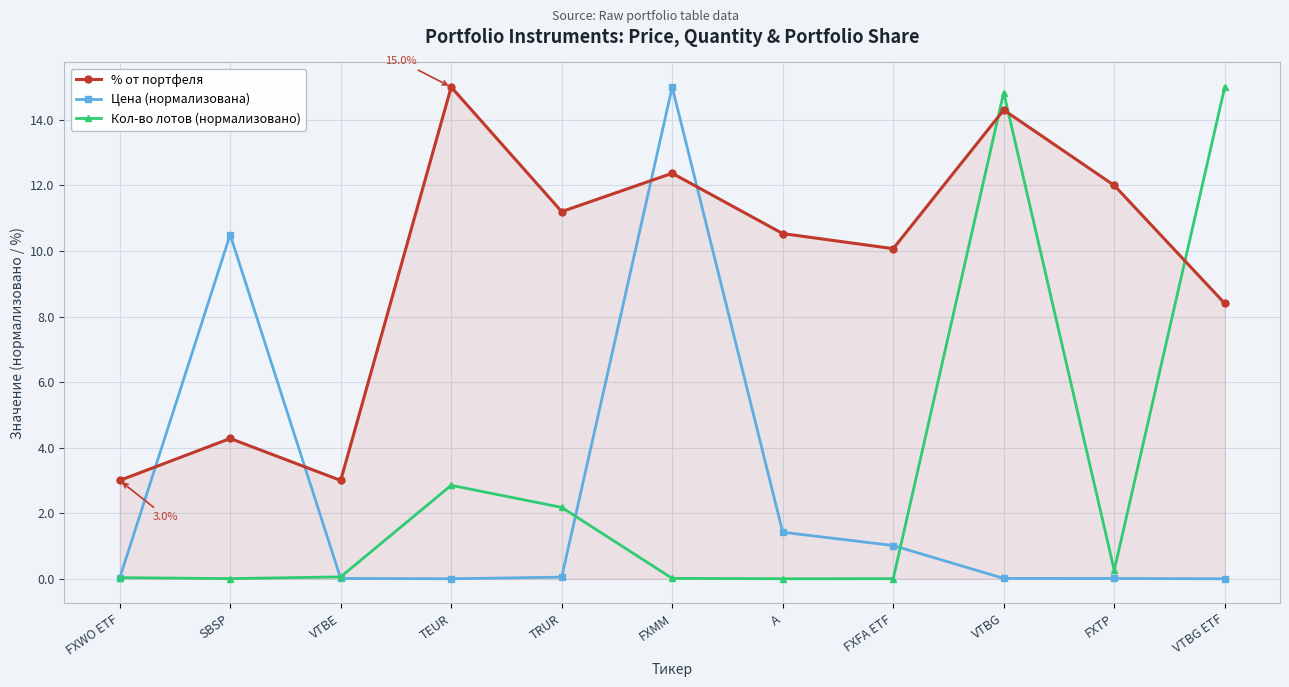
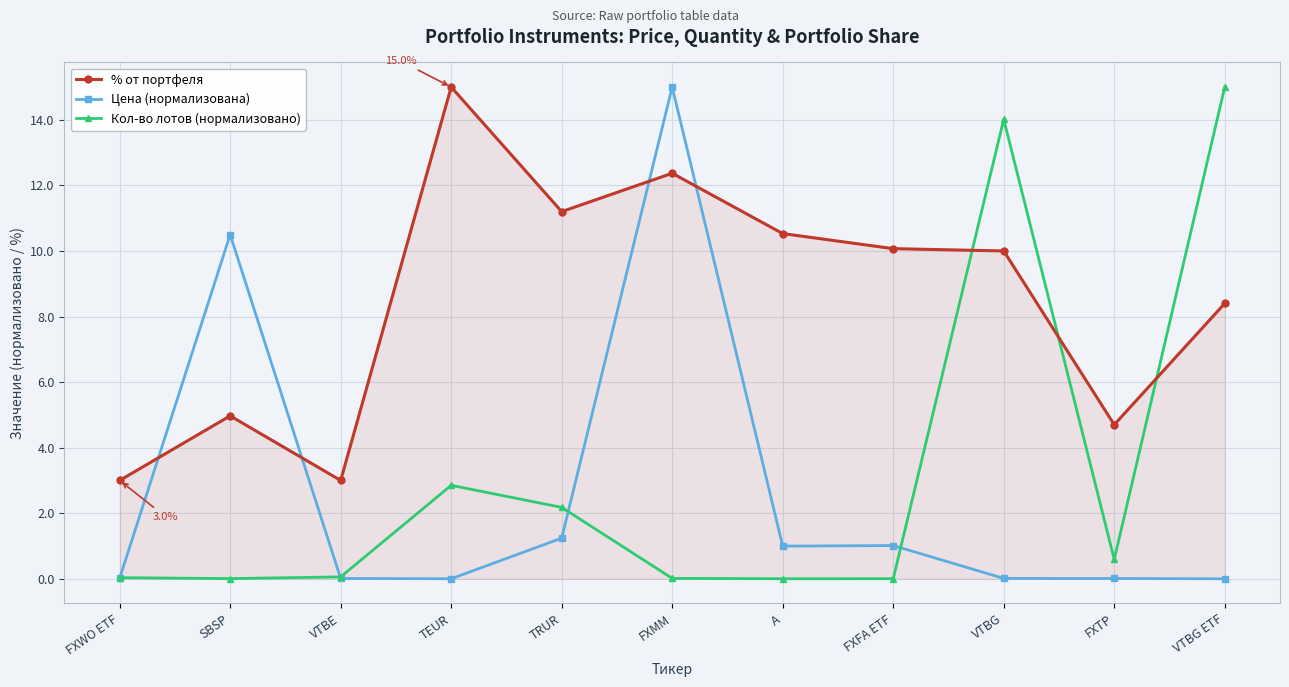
% от портфеля, SBSP: 4.3 -> 5.0
Цена (нормализована), TRUR: 0.1 -> 1.2
Цена (нормализована), A: 1.4 -> 1.0
% от портфеля, VTBG: 14.3 -> 10.0
Кол-во лотов (нормализовано), VTBG: 14.8 -> 14.0
% от портфеля, FXTP: 12.0 -> 4.7
Кол-во лотов (нормализовано), FXTP: 0.3 -> 0.6
